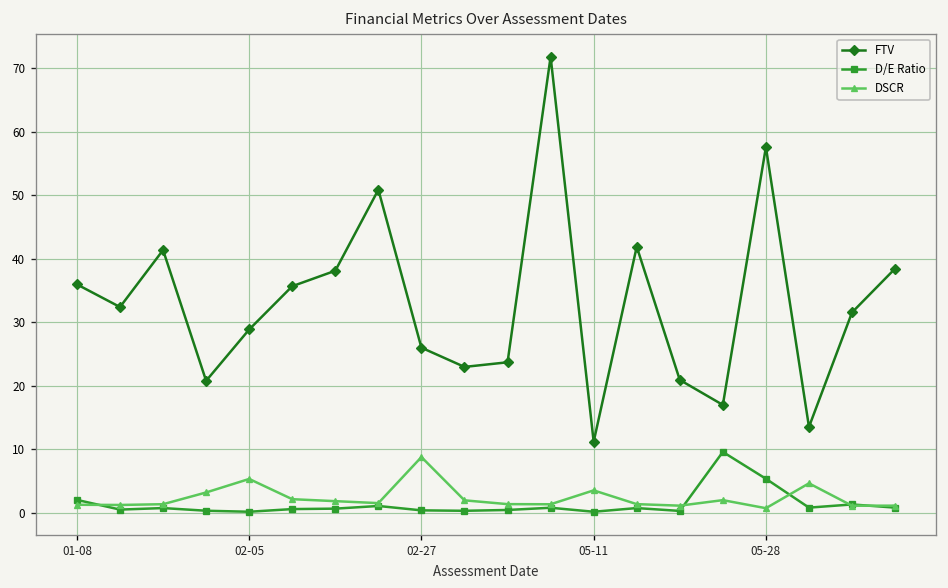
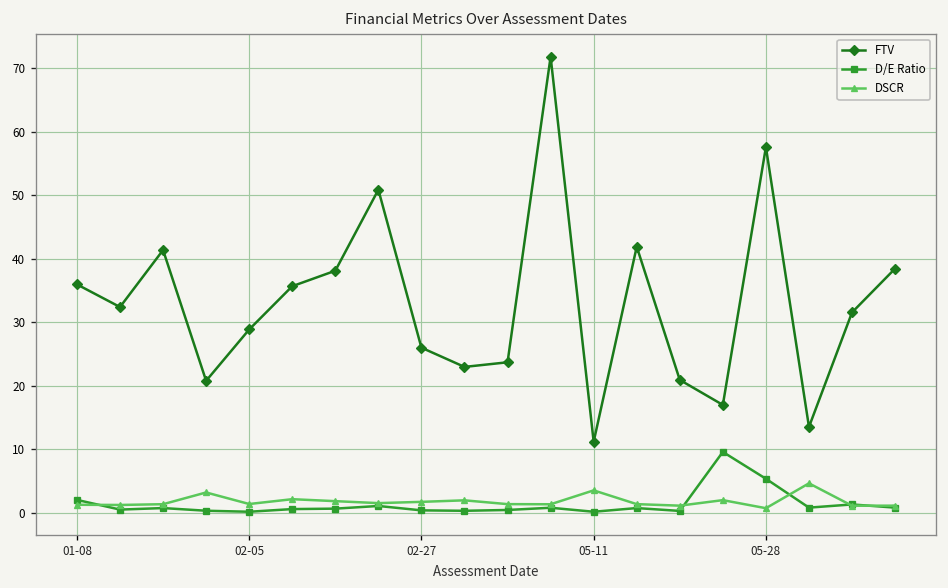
DSCR, 02-05: 5 -> 1
DSCR, 02-27: 9 -> 2
